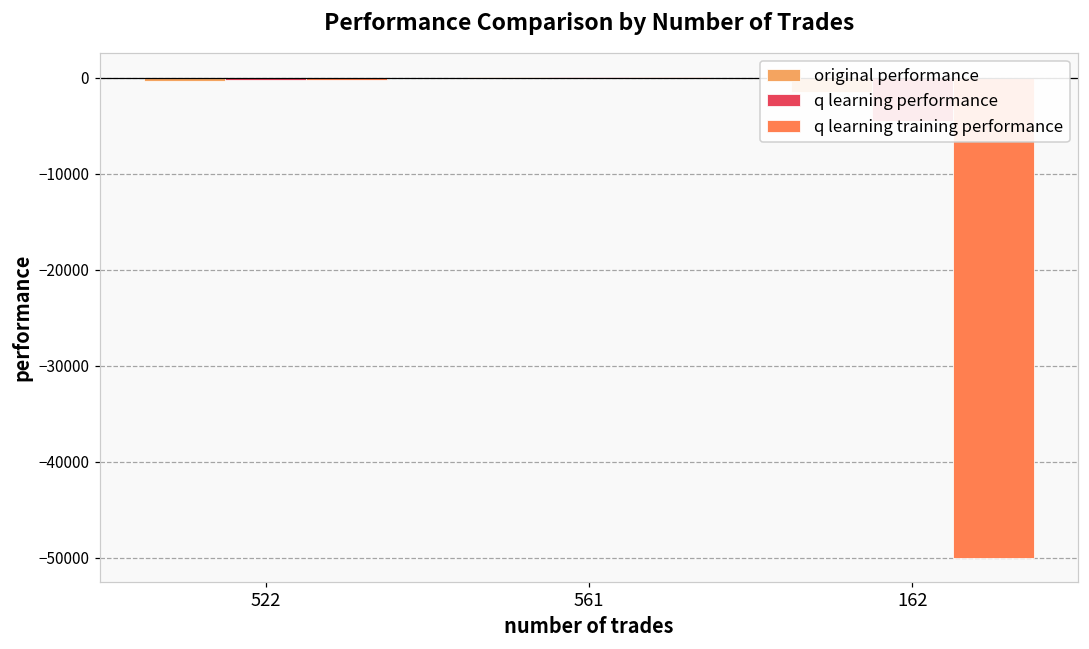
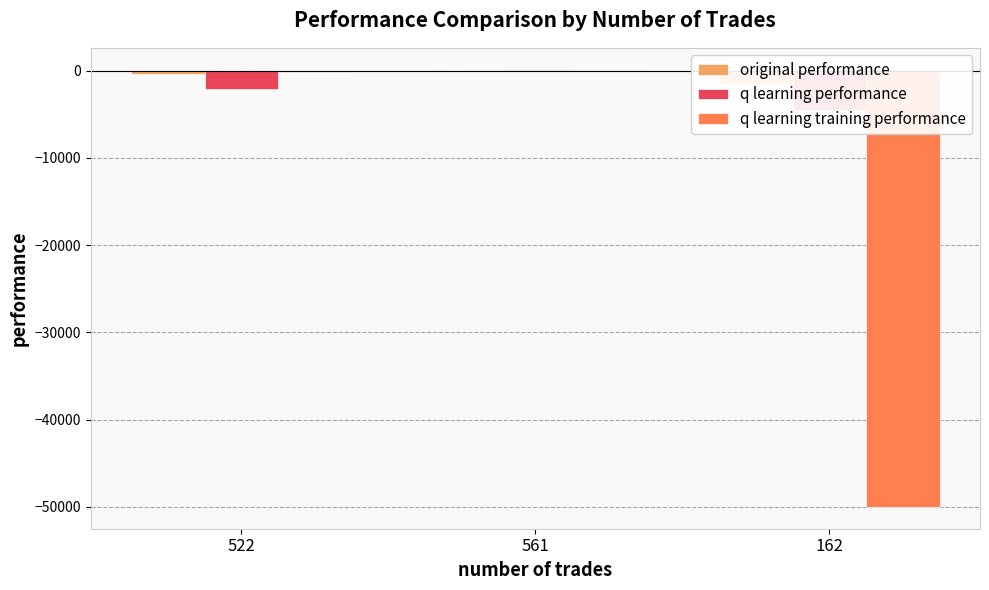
q learning performance, 522: 0 -> -2000
